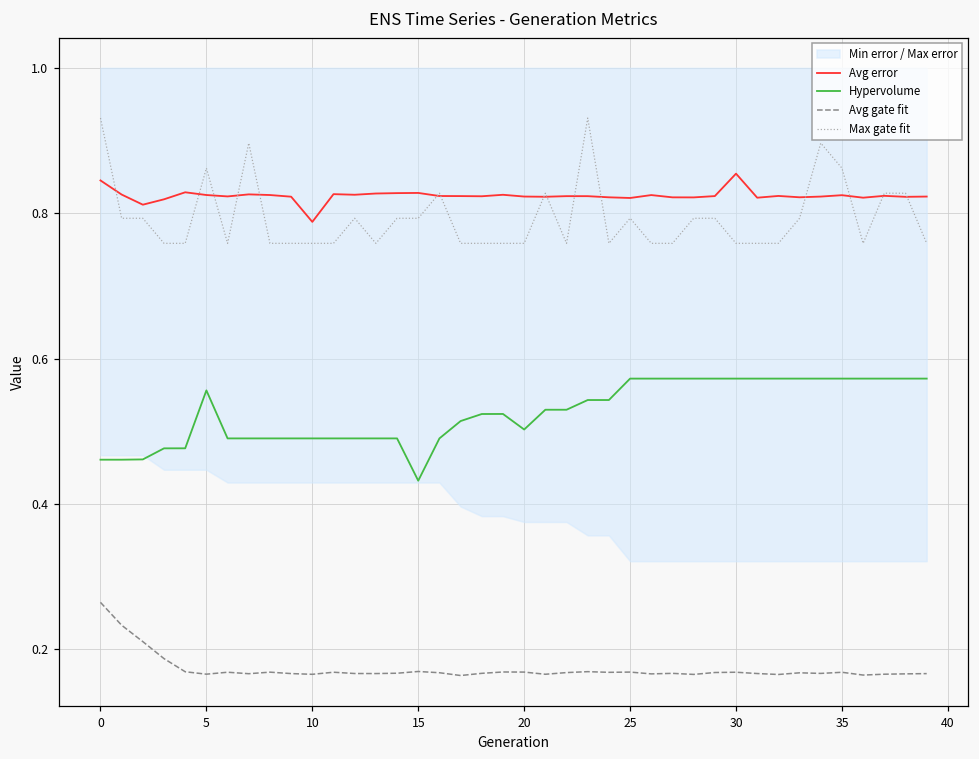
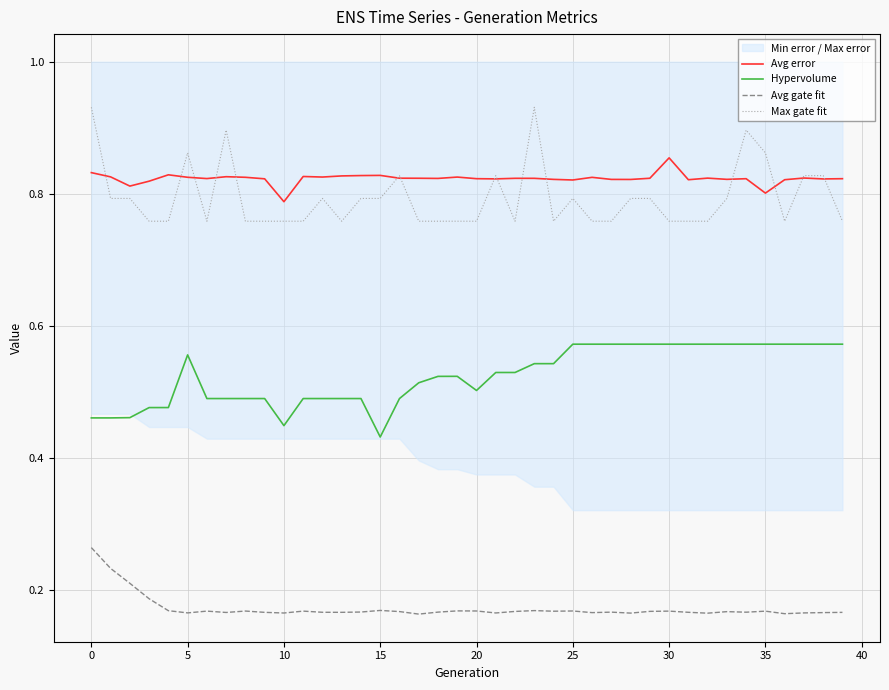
Avg error, 0: 0.85 -> 0.83
Hypervolume, 10: 0.49 -> 0.45
Avg error, 35: 0.82 -> 0.80
